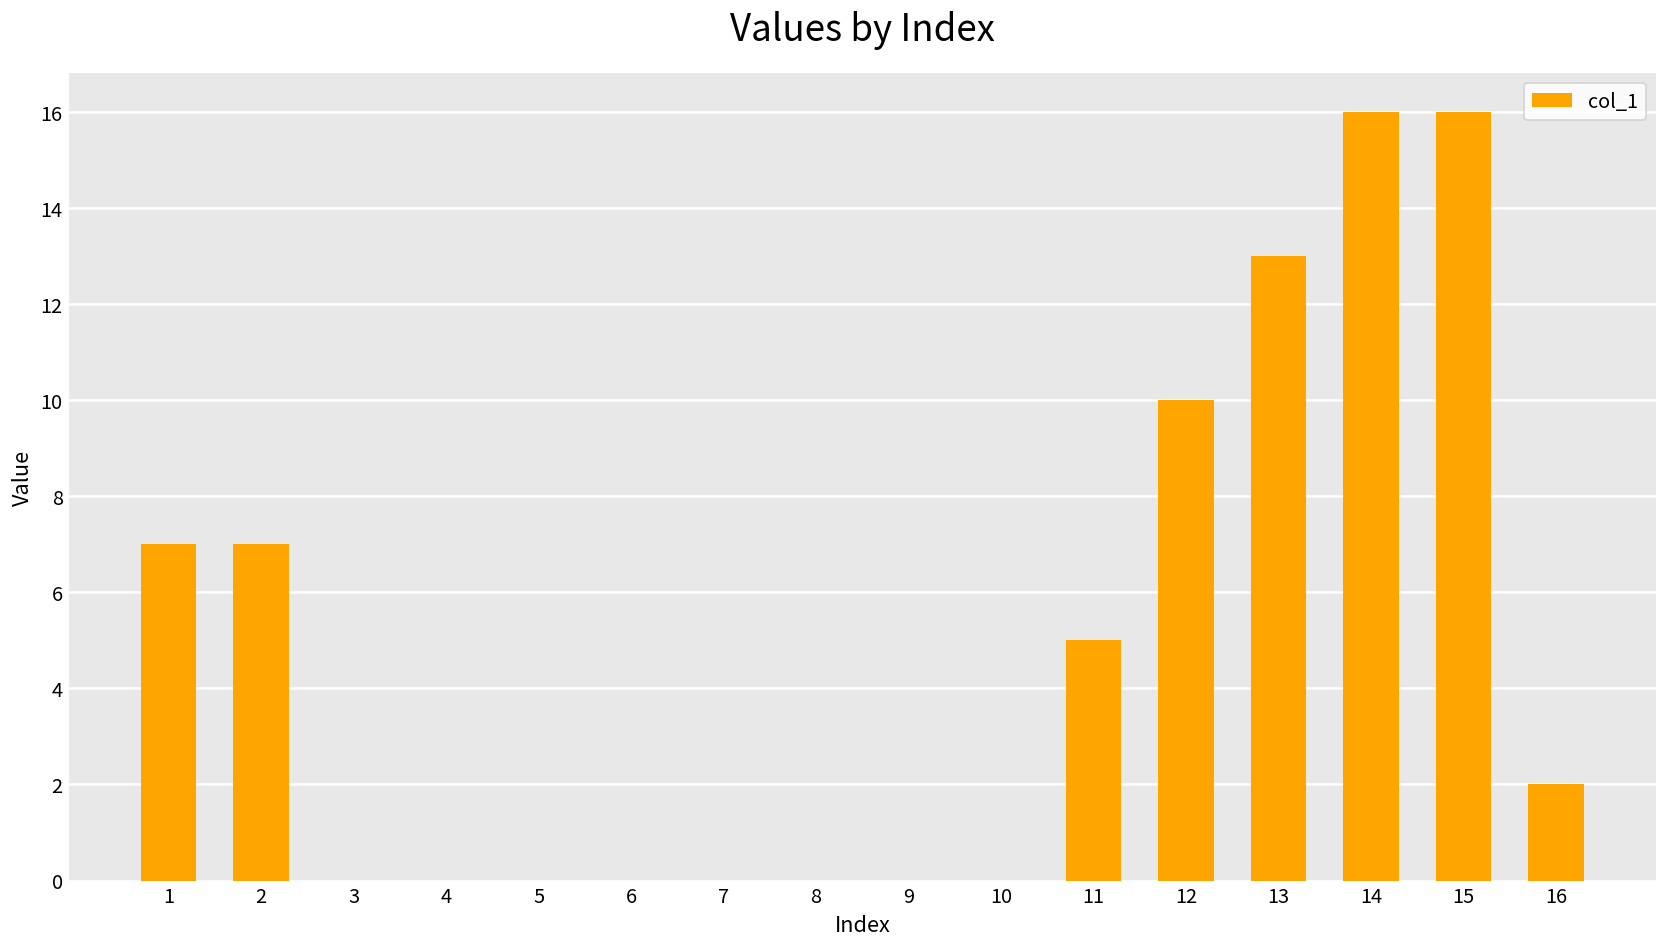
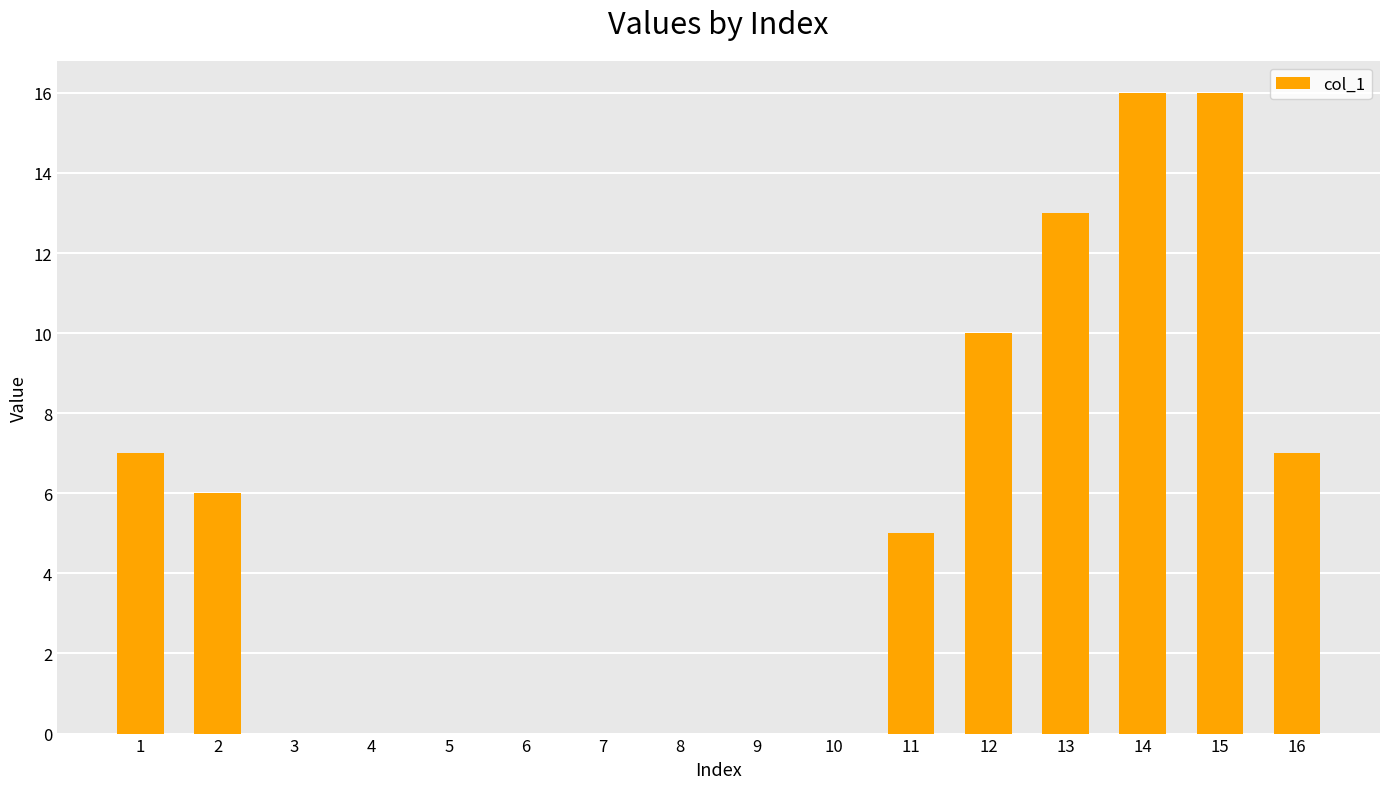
2: 7 -> 6
16: 2 -> 7
